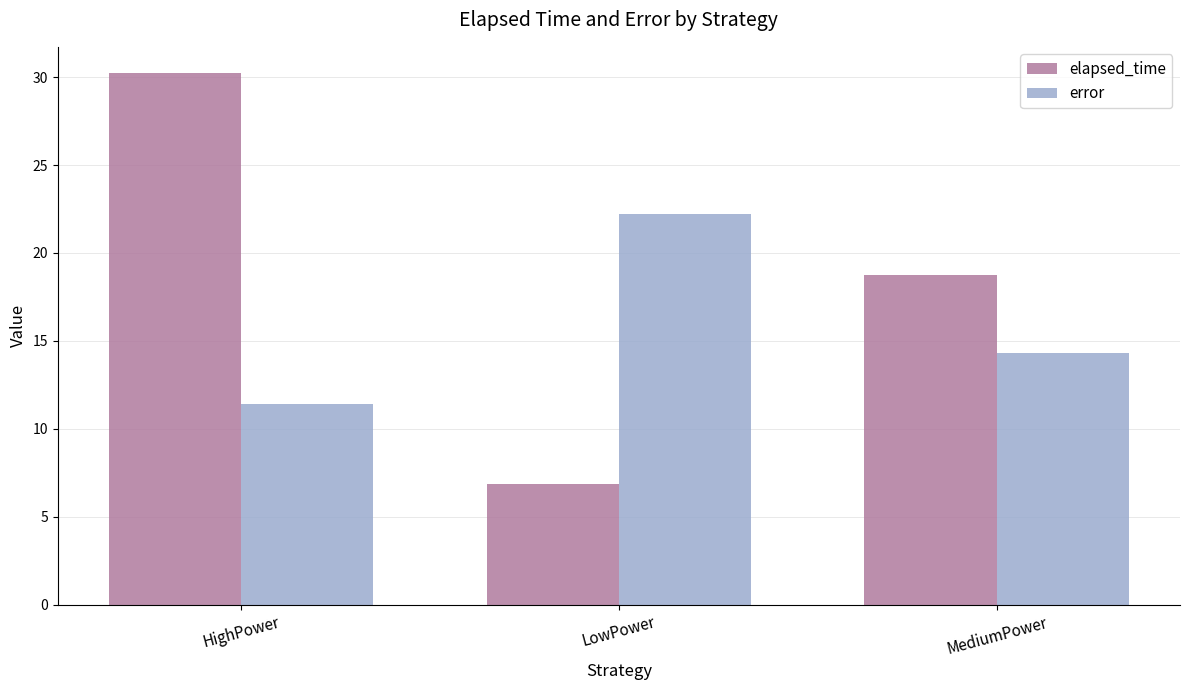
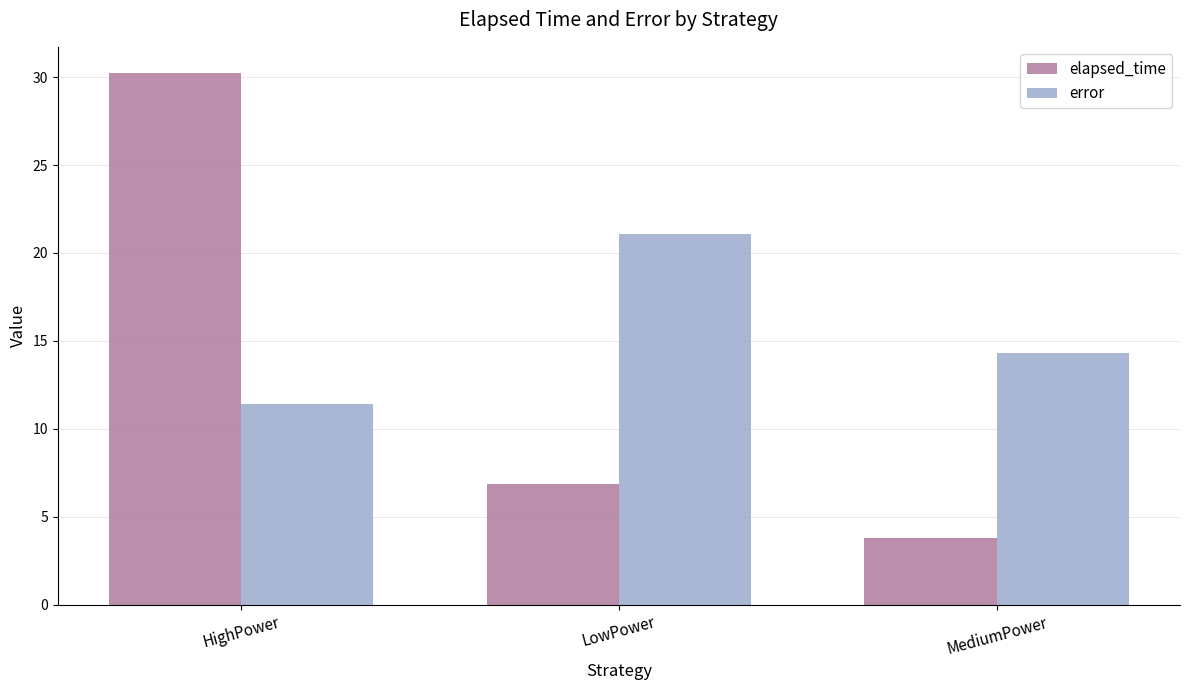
error, LowPower: 22.2 -> 21.1
elapsed_time, MediumPower: 18.8 -> 3.8
